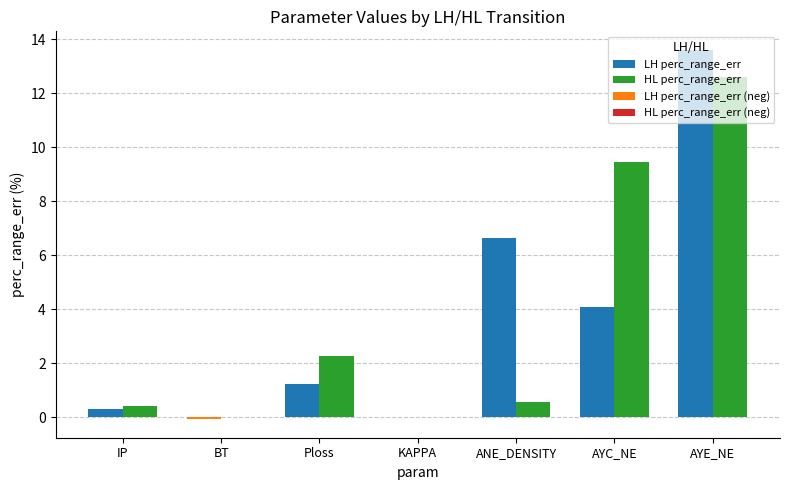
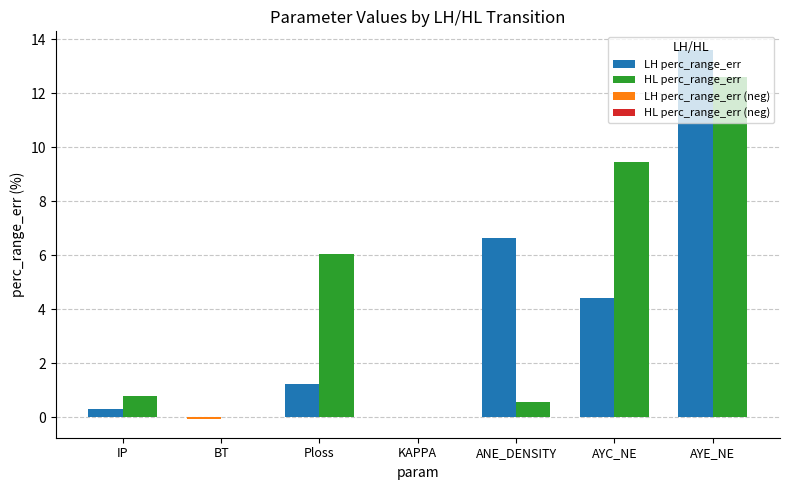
HL perc_range_err, IP: 0.4 -> 0.8
HL perc_range_err, Ploss: 2.3 -> 6.1
LH perc_range_err, AYC_NE: 4.1 -> 4.4
